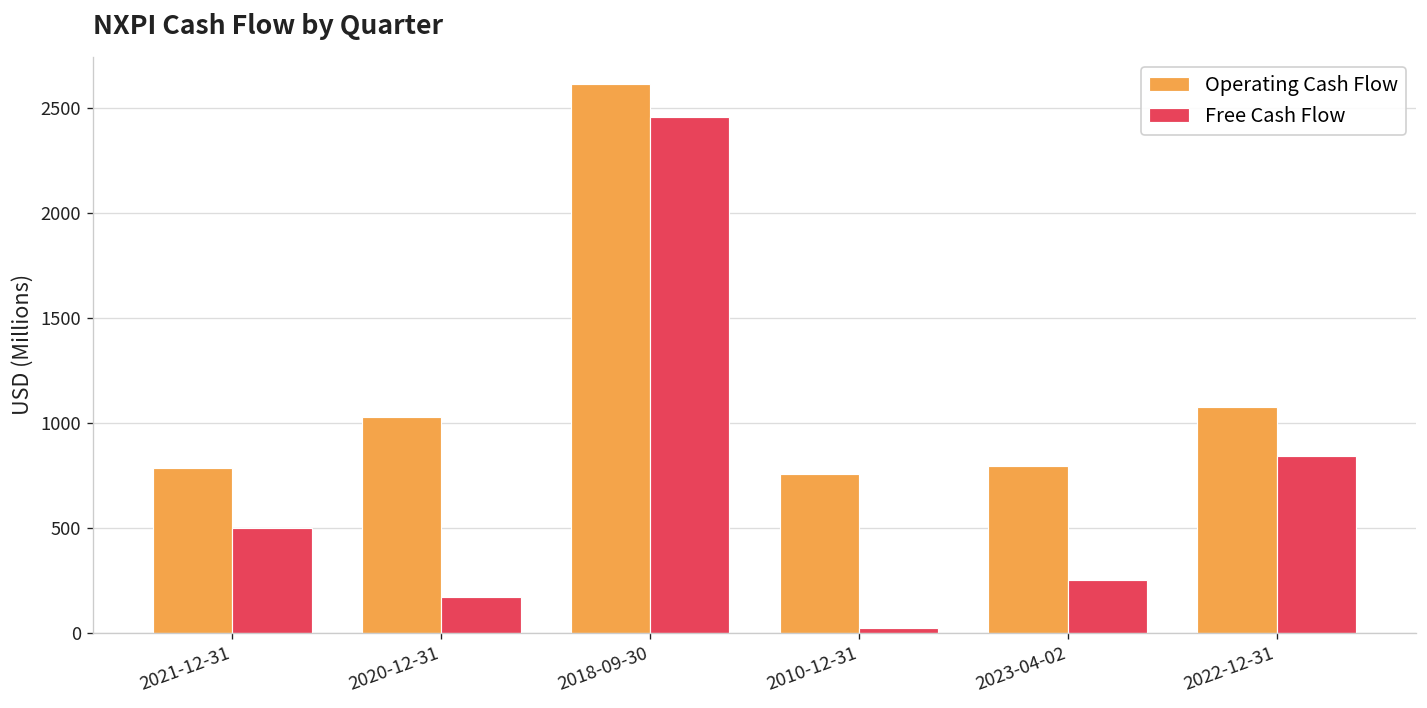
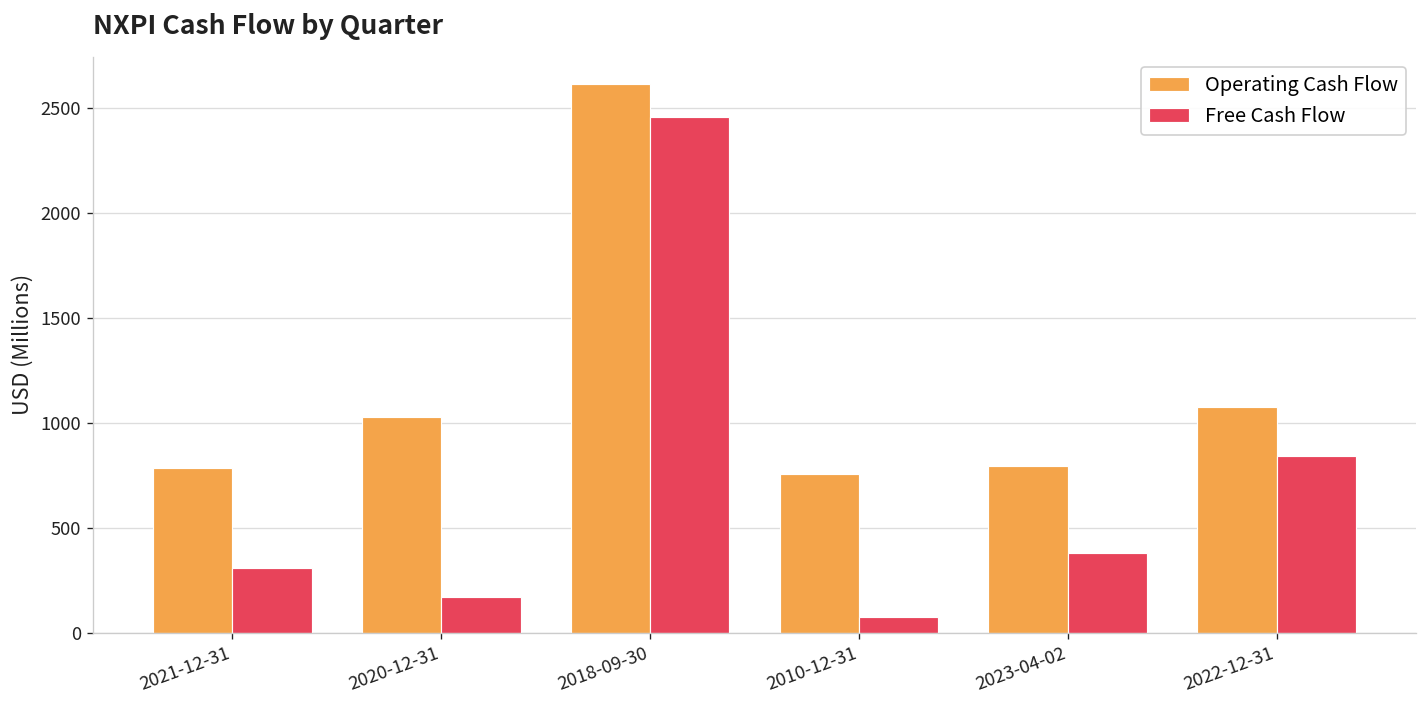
Free Cash Flow, 2021-12-31: 500 -> 310
Free Cash Flow, 2010-12-31: 30 -> 80
Free Cash Flow, 2023-04-02: 250 -> 380
